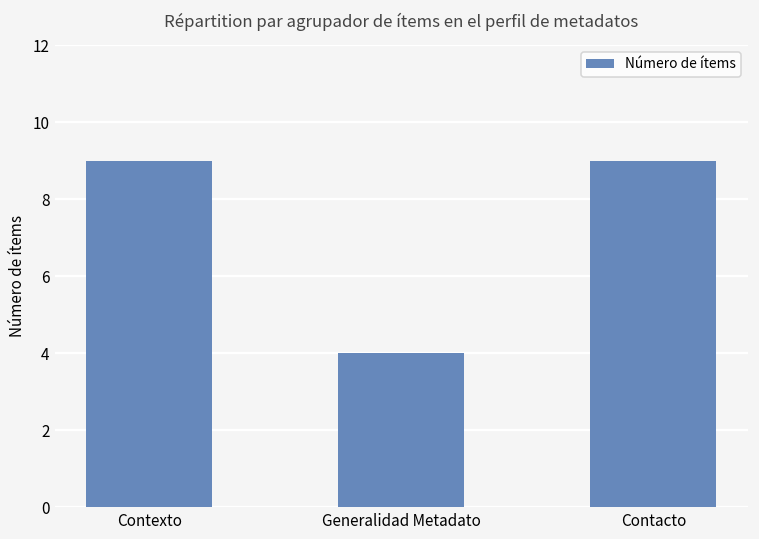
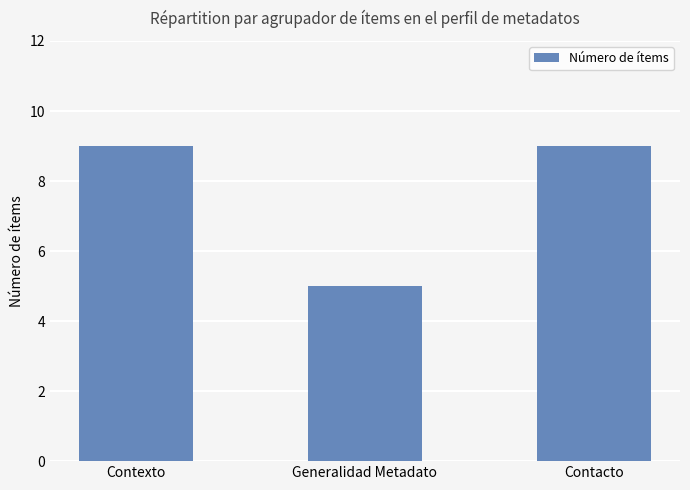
Generalidad Metadato: 4 -> 5
